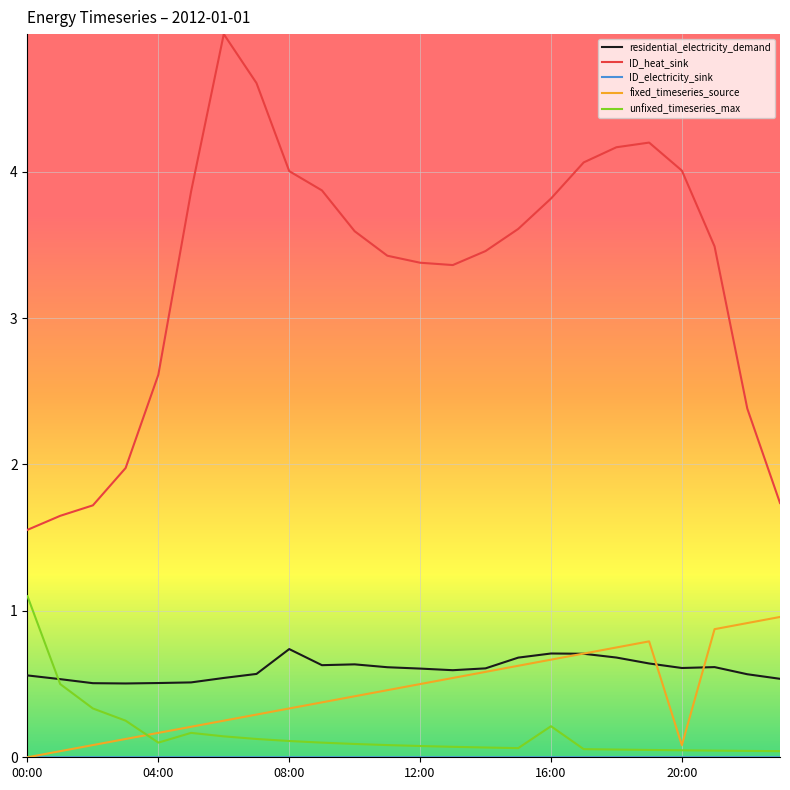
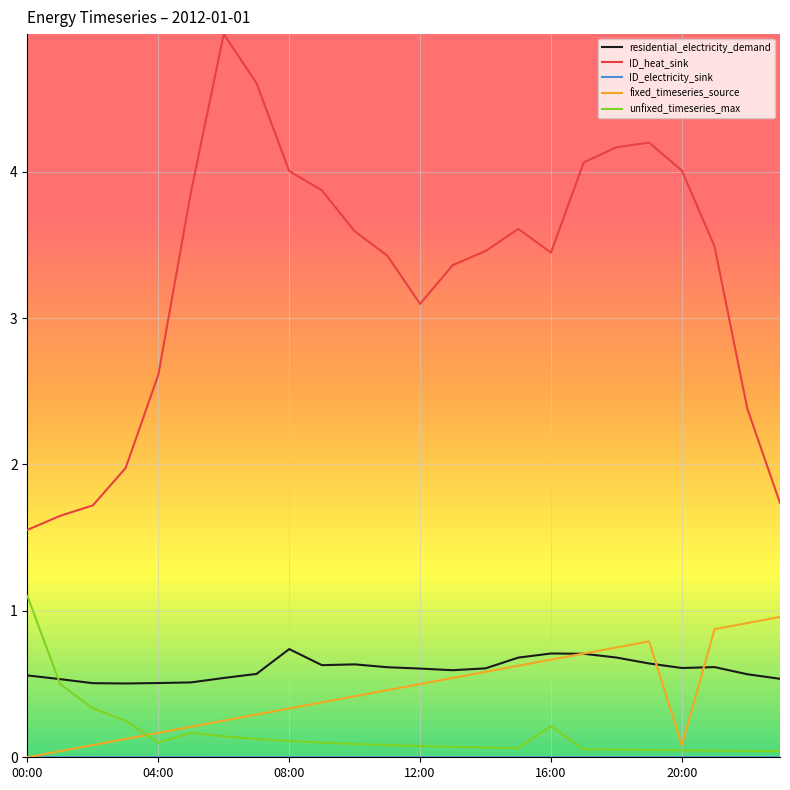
ID_heat_sink, 12:00: 3.38 -> 3.10
ID_heat_sink, 16:00: 3.82 -> 3.45
